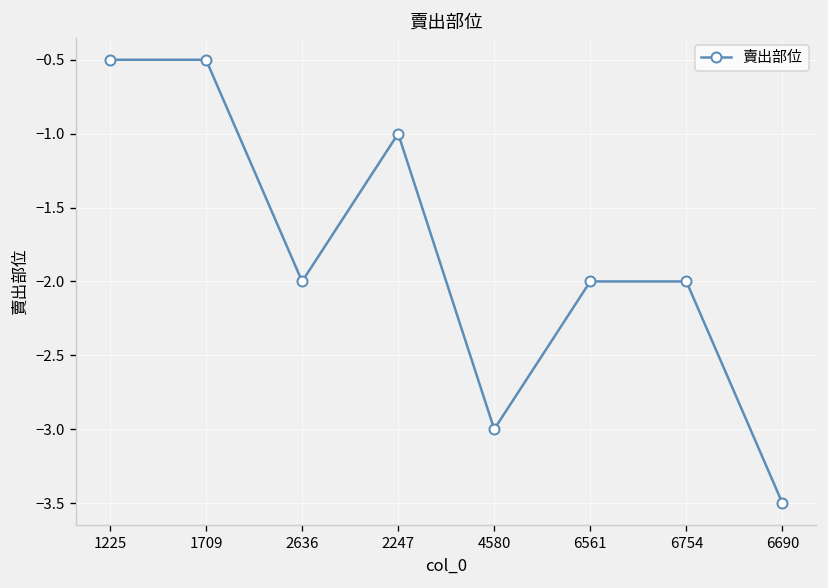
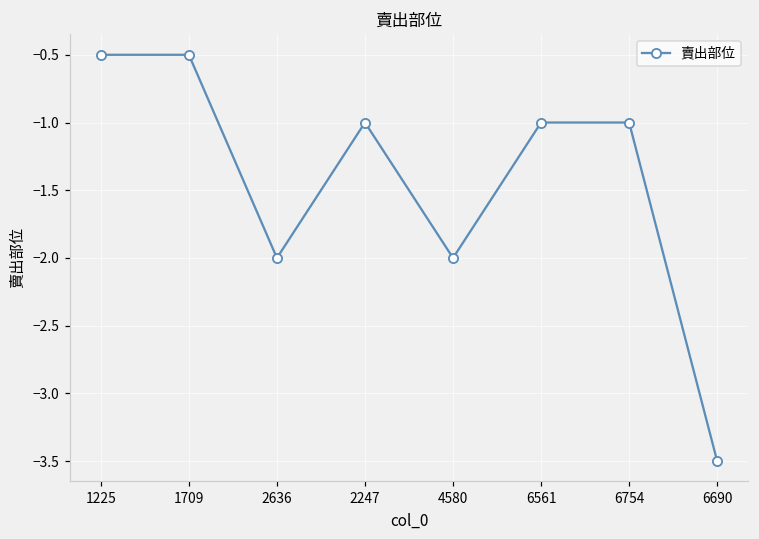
4580: -3 -> -2
6561: -2 -> -1
6754: -2 -> -1
